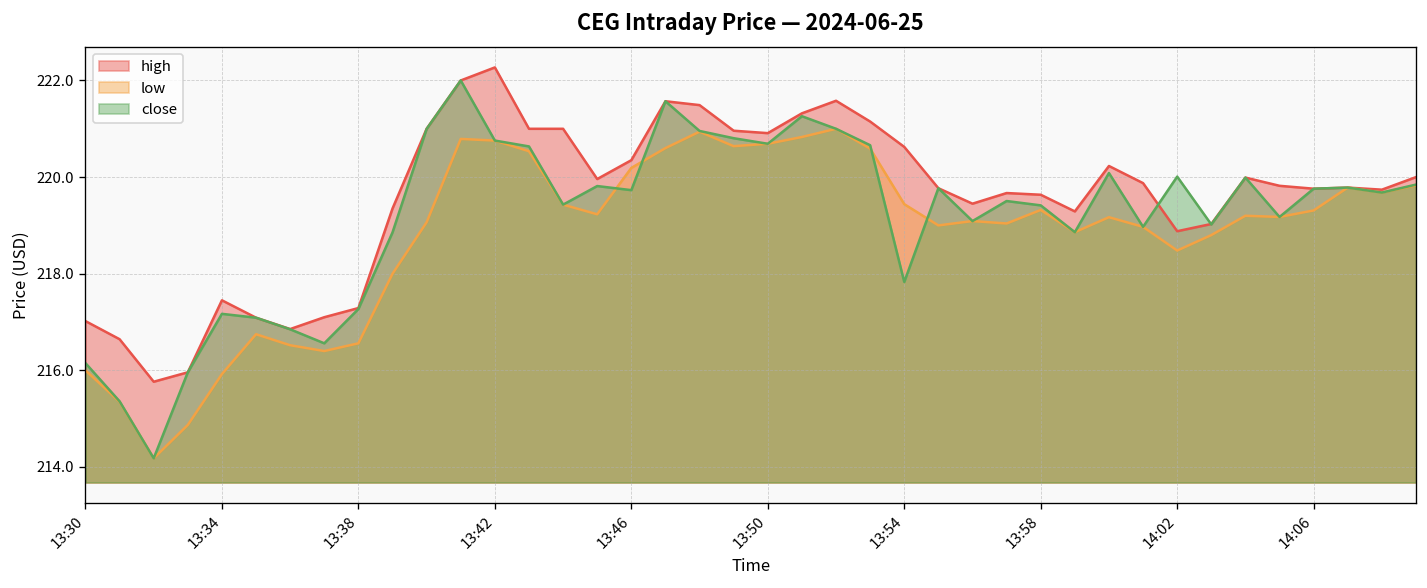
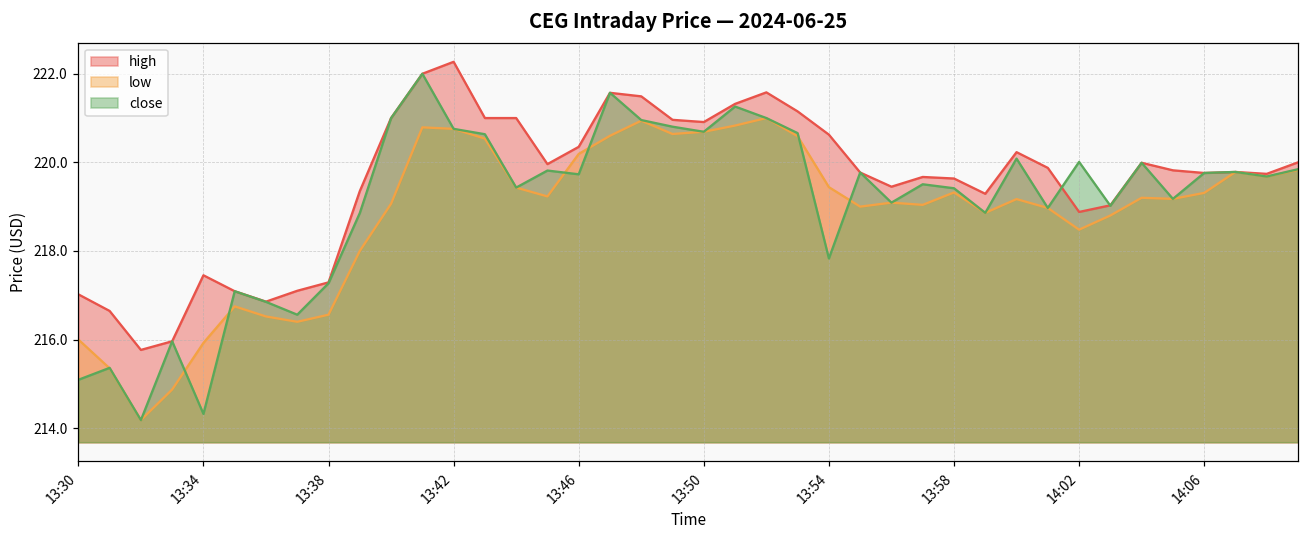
close, 13:30: 216.2 -> 215.1
close, 13:34: 217.2 -> 214.3
